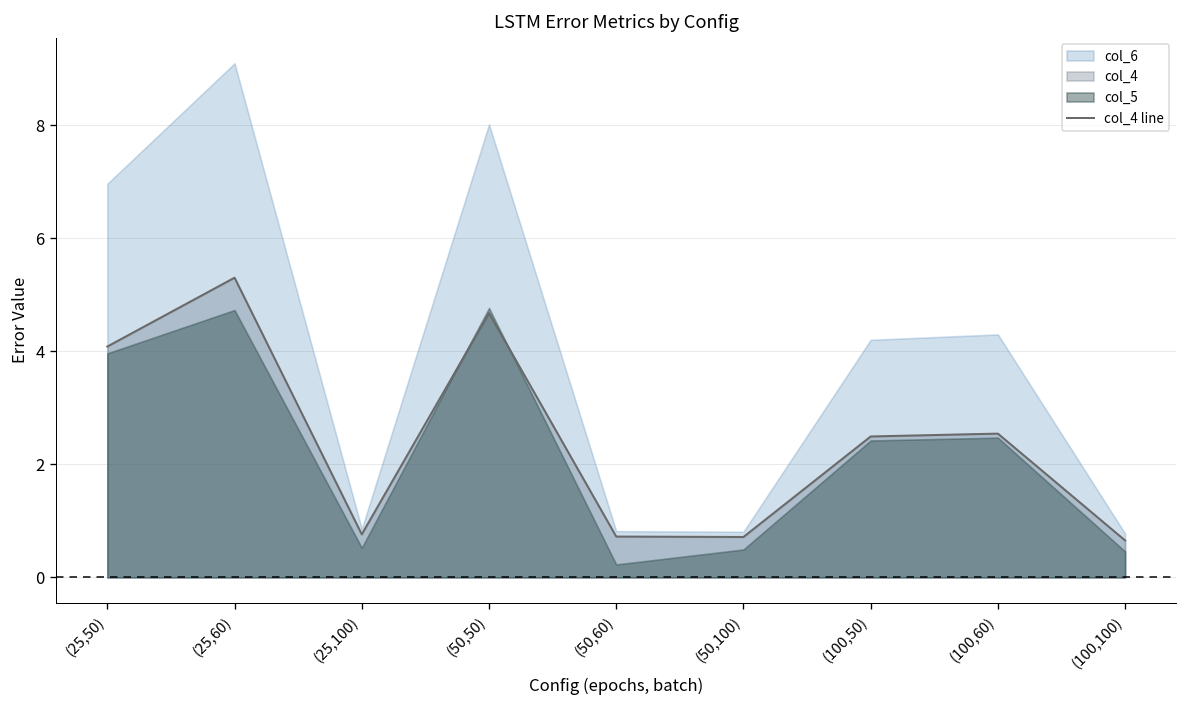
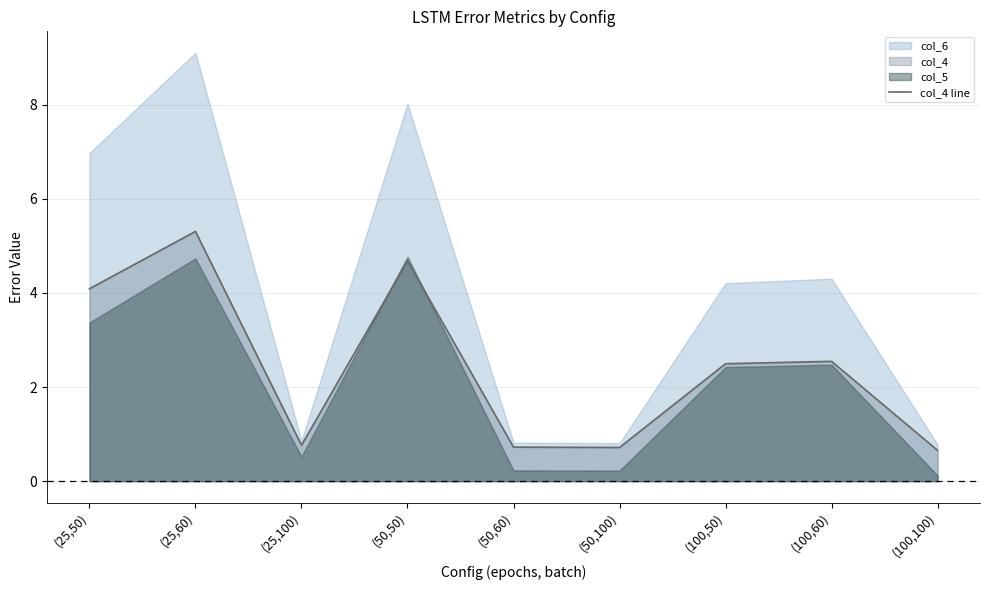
col_5, (25,50): 4.0 -> 3.4
col_5, (50,100): 0.5 -> 0.2
col_5, (100,100): 0.5 -> 0.1
